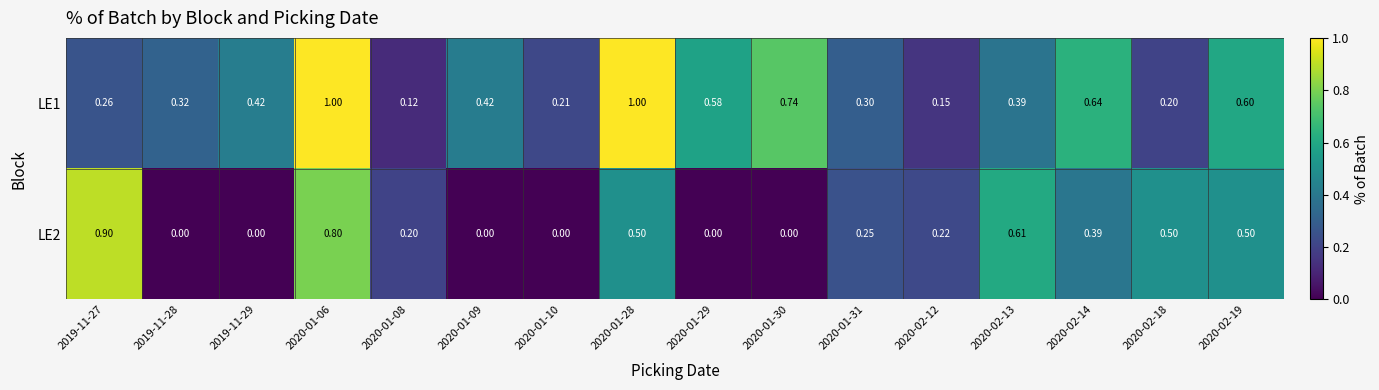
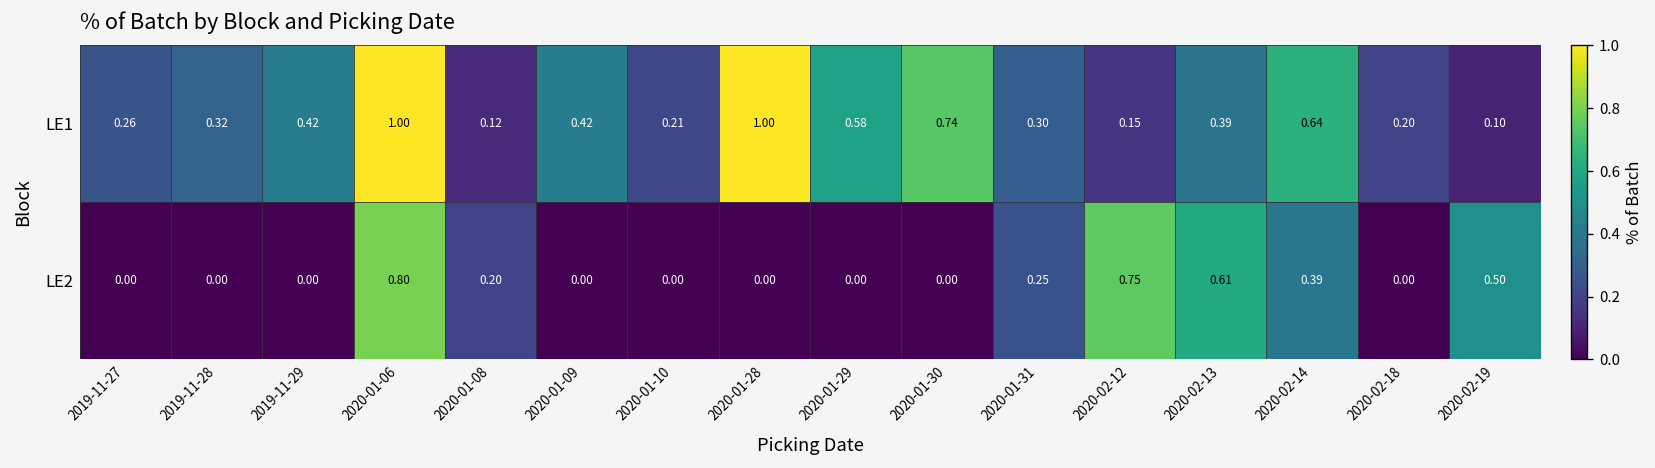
LE1, 2020-02-19: 0.60 -> 0.10
LE2, 2019-11-27: 0.90 -> 0.00
LE2, 2020-01-28: 0.50 -> 0.00
LE2, 2020-02-12: 0.22 -> 0.75
LE2, 2020-02-18: 0.50 -> 0.00
